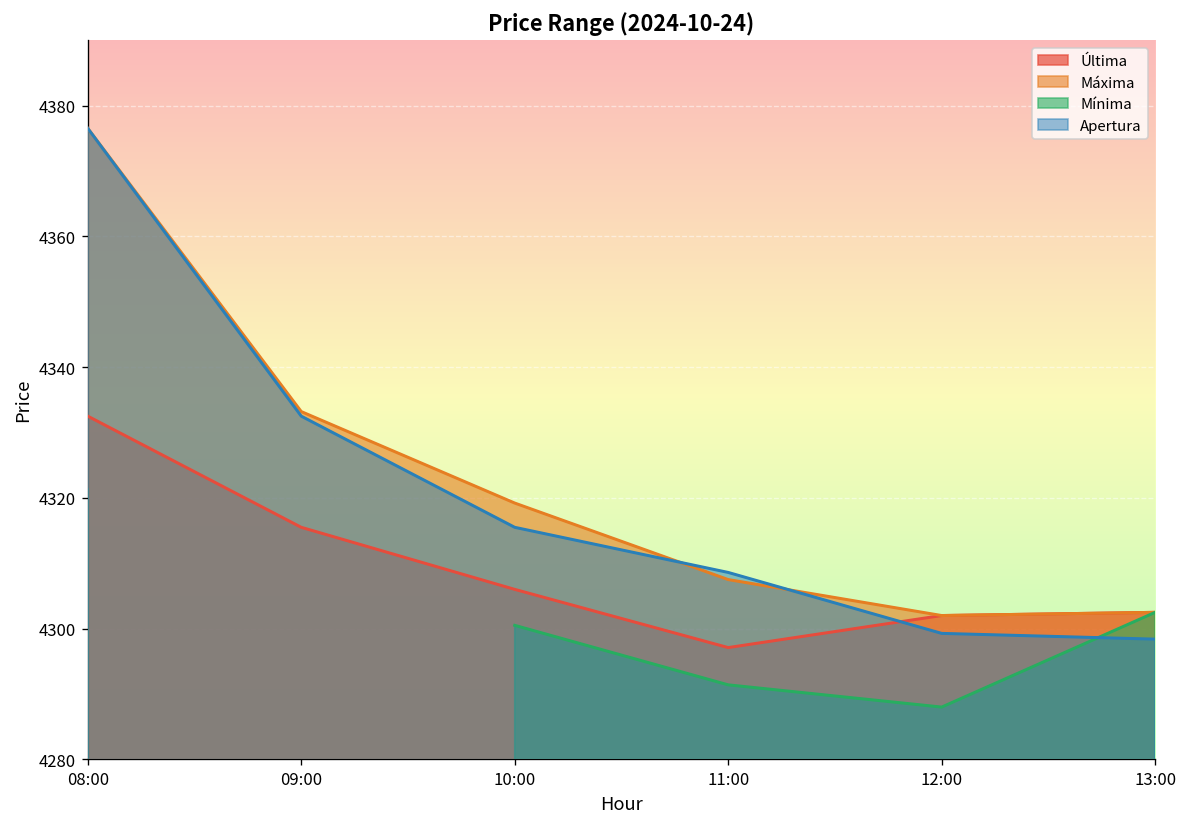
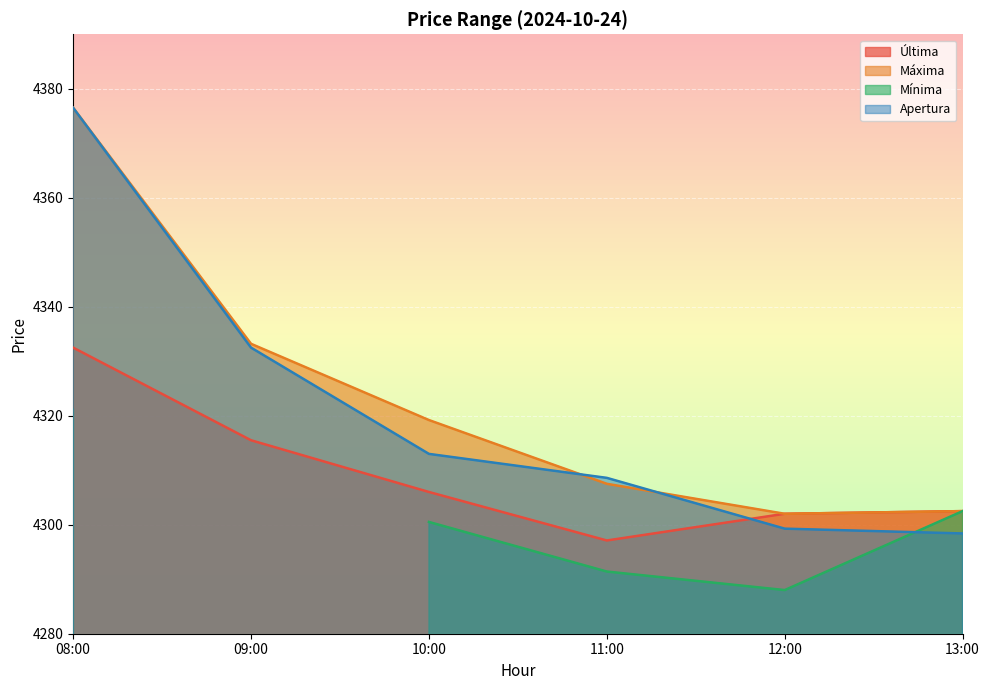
Apertura, 10:00: 4316 -> 4313
